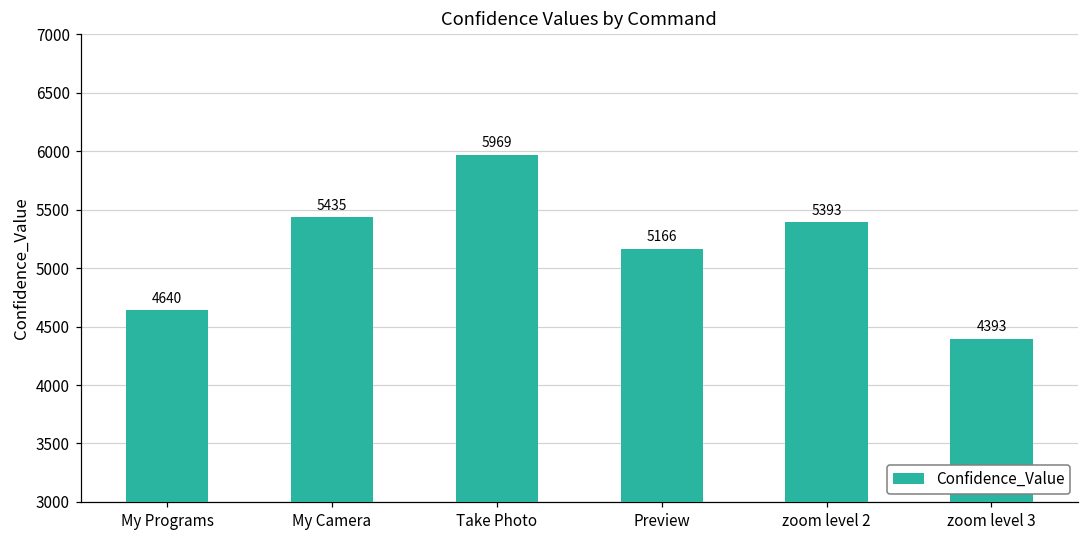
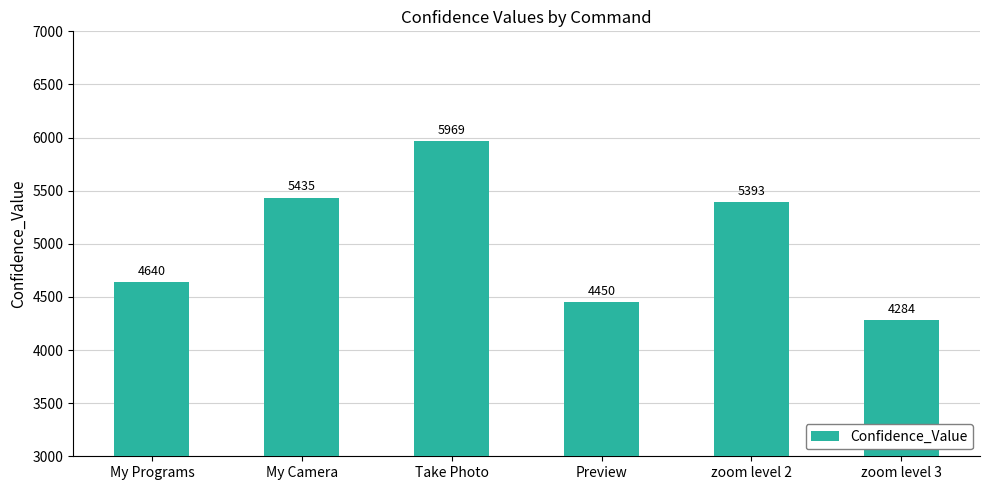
Preview: 5166 -> 4450
zoom level 3: 4393 -> 4284
